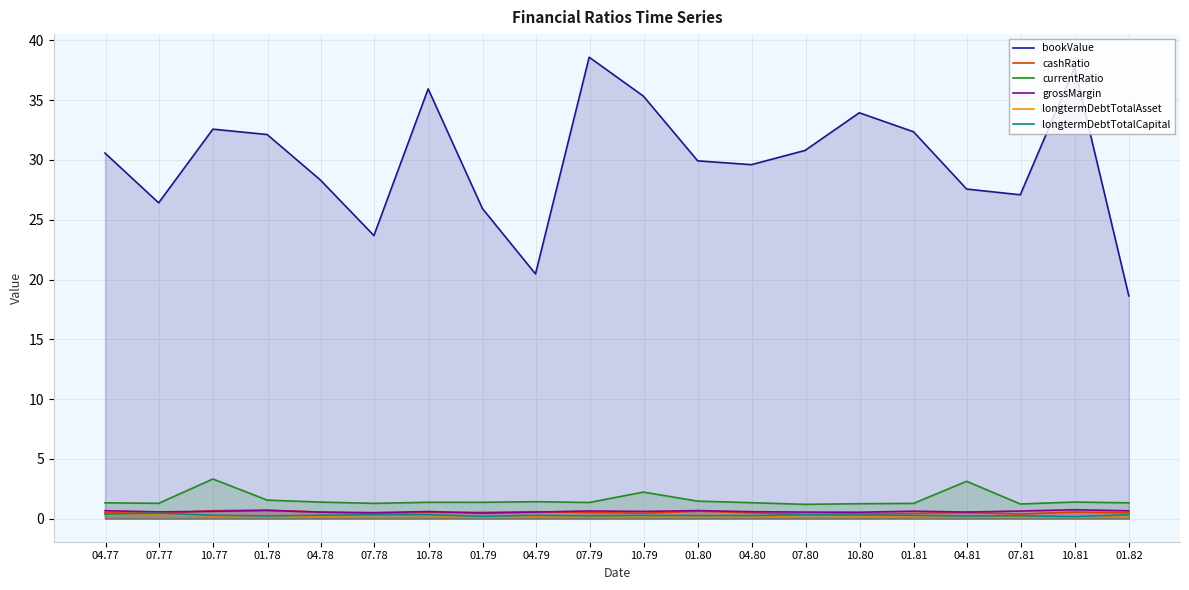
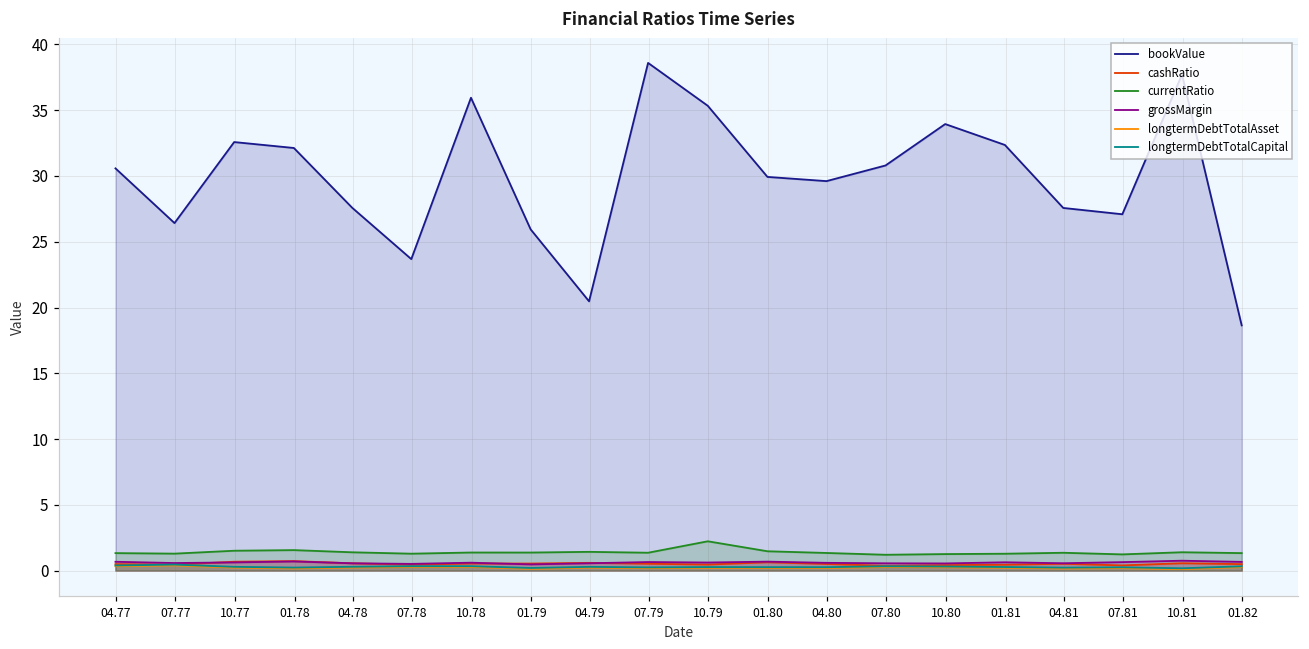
currentRatio, 10.77: 3.3 -> 1.5
bookValue, 04.78: 28.3 -> 27.6
currentRatio, 04.81: 3.1 -> 1.3
